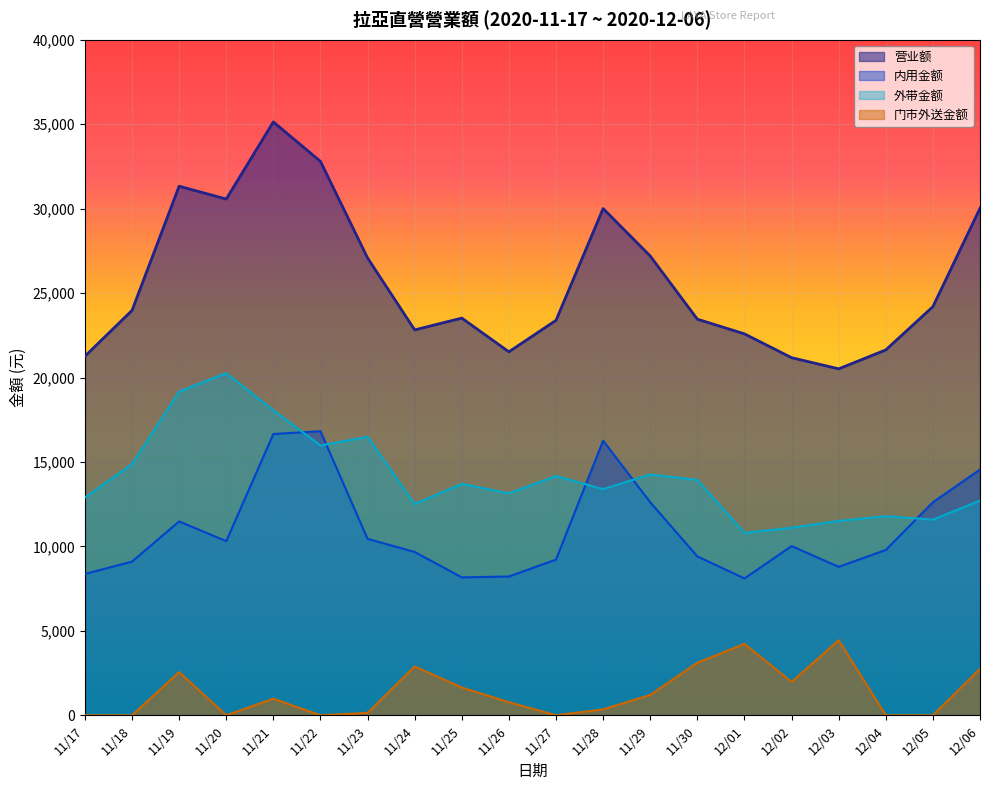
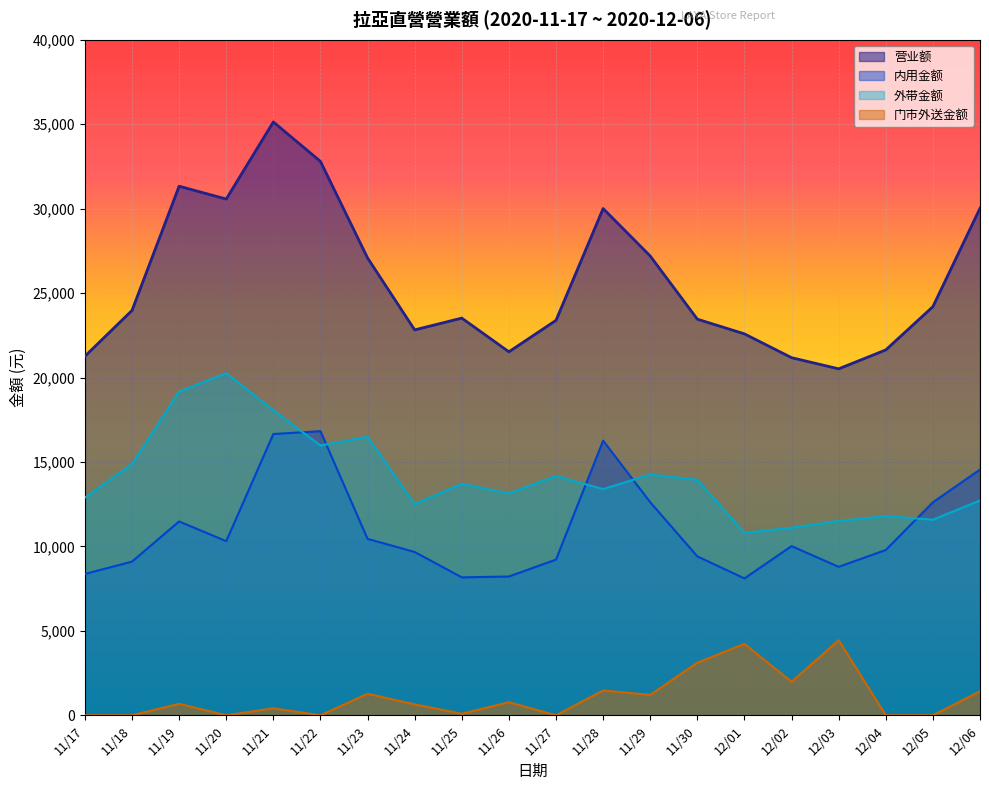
门市外送金额, 11/19: 2,600 -> 700
门市外送金额, 11/21: 1,000 -> 400
门市外送金额, 11/23: 100 -> 1,300
门市外送金额, 11/24: 2,900 -> 600
门市外送金额, 11/25: 1,600 -> 100
门市外送金额, 11/28: 400 -> 1,500
门市外送金额, 12/06: 2,800 -> 1,400
